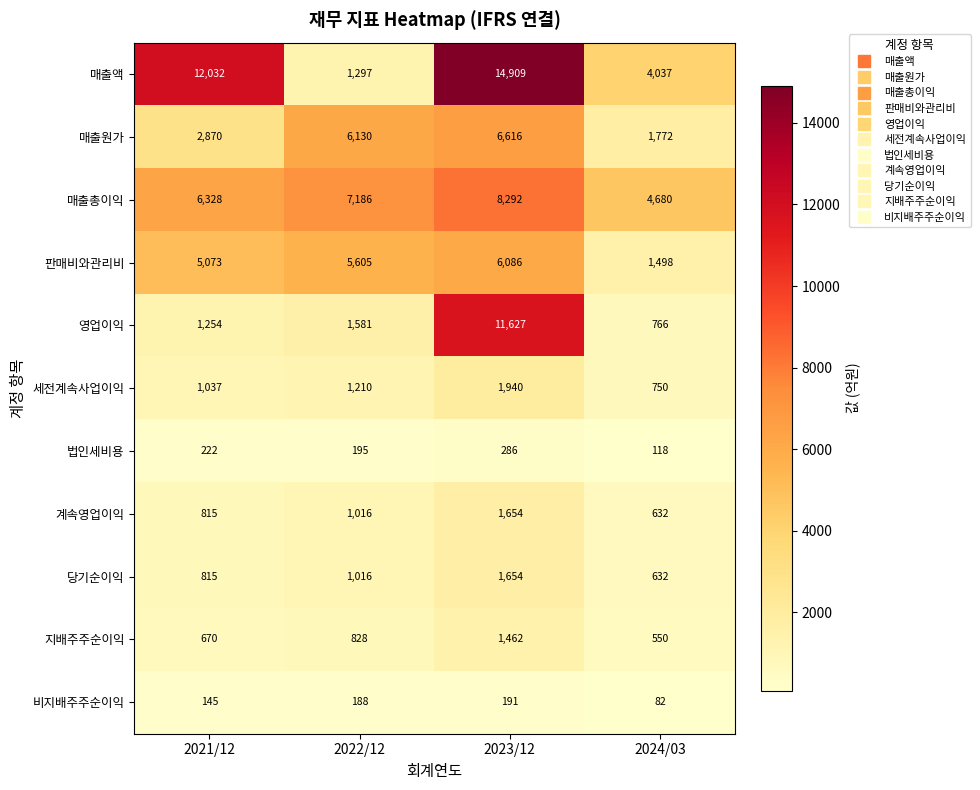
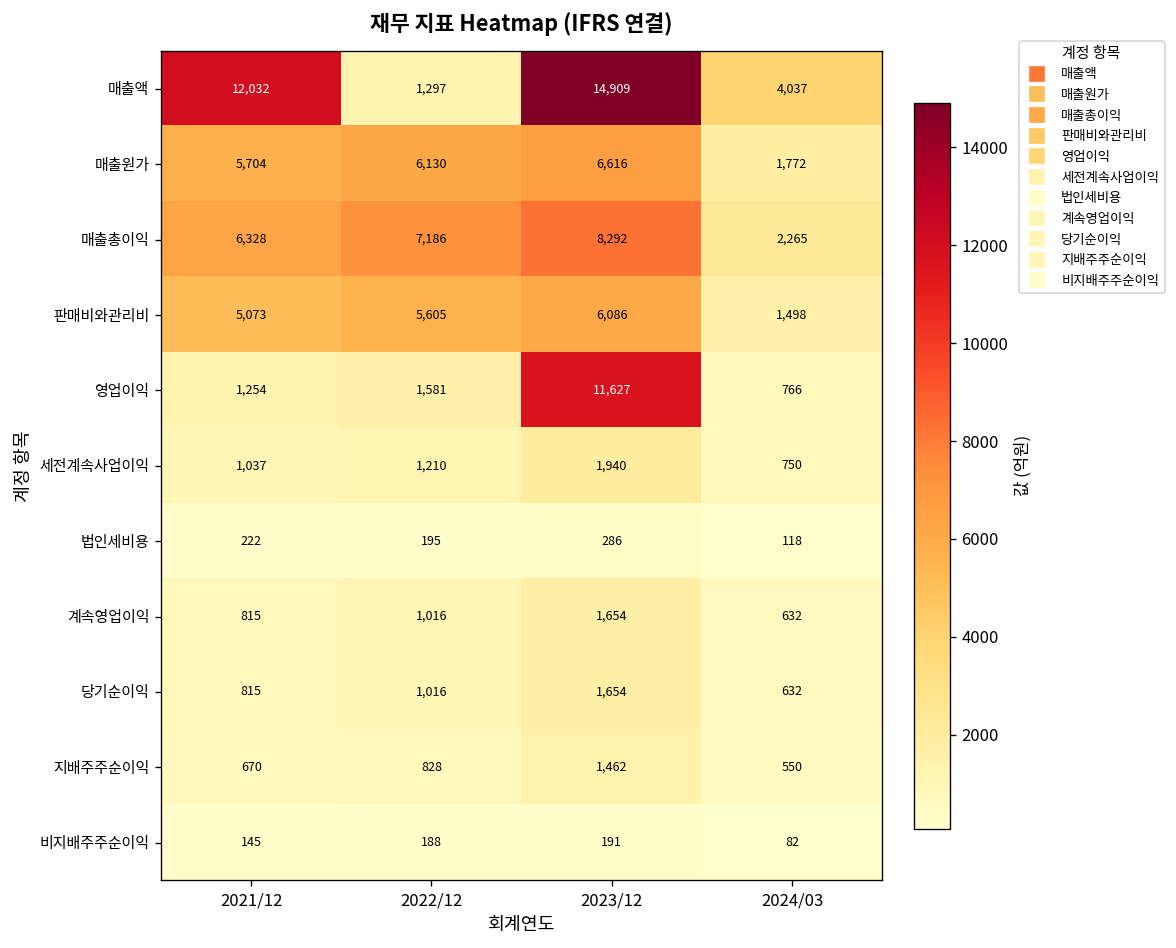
매출원가, 2021/12: 2,870 -> 5,704
매출총이익, 2024/03: 4,680 -> 2,265
